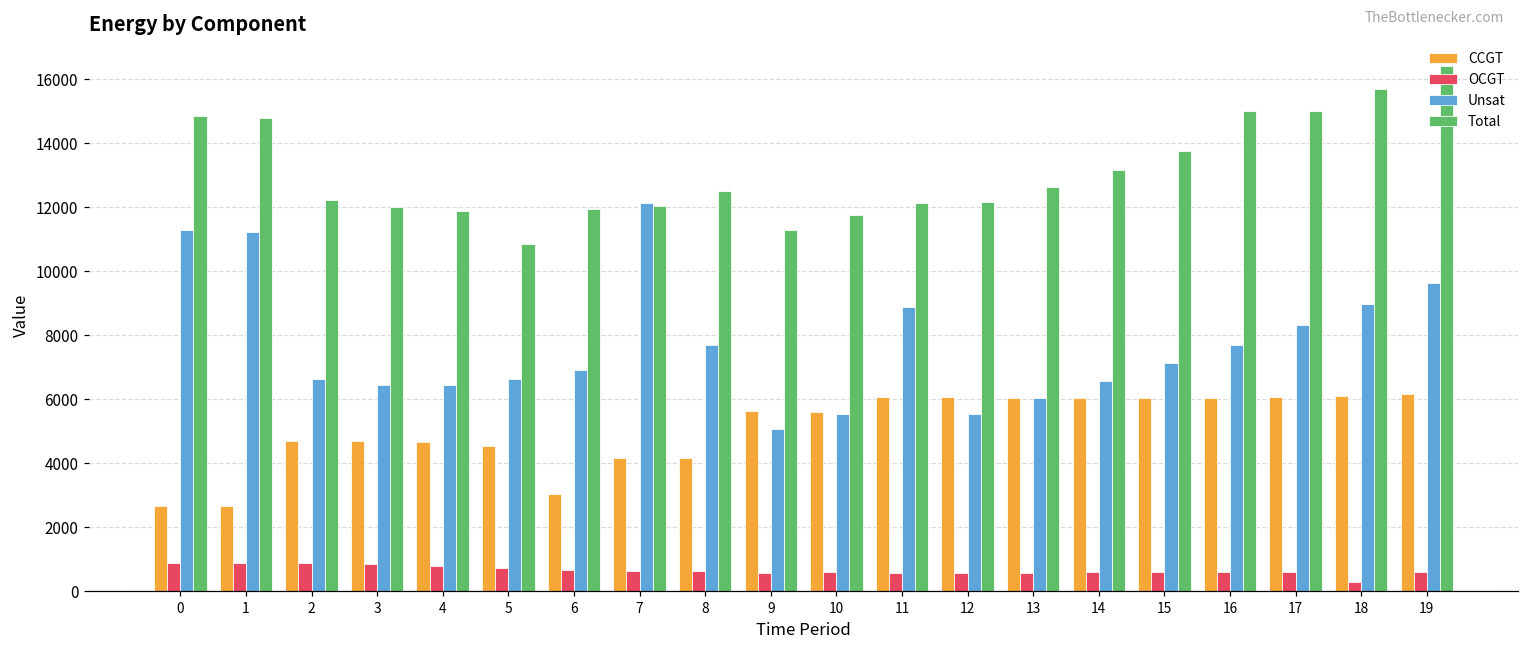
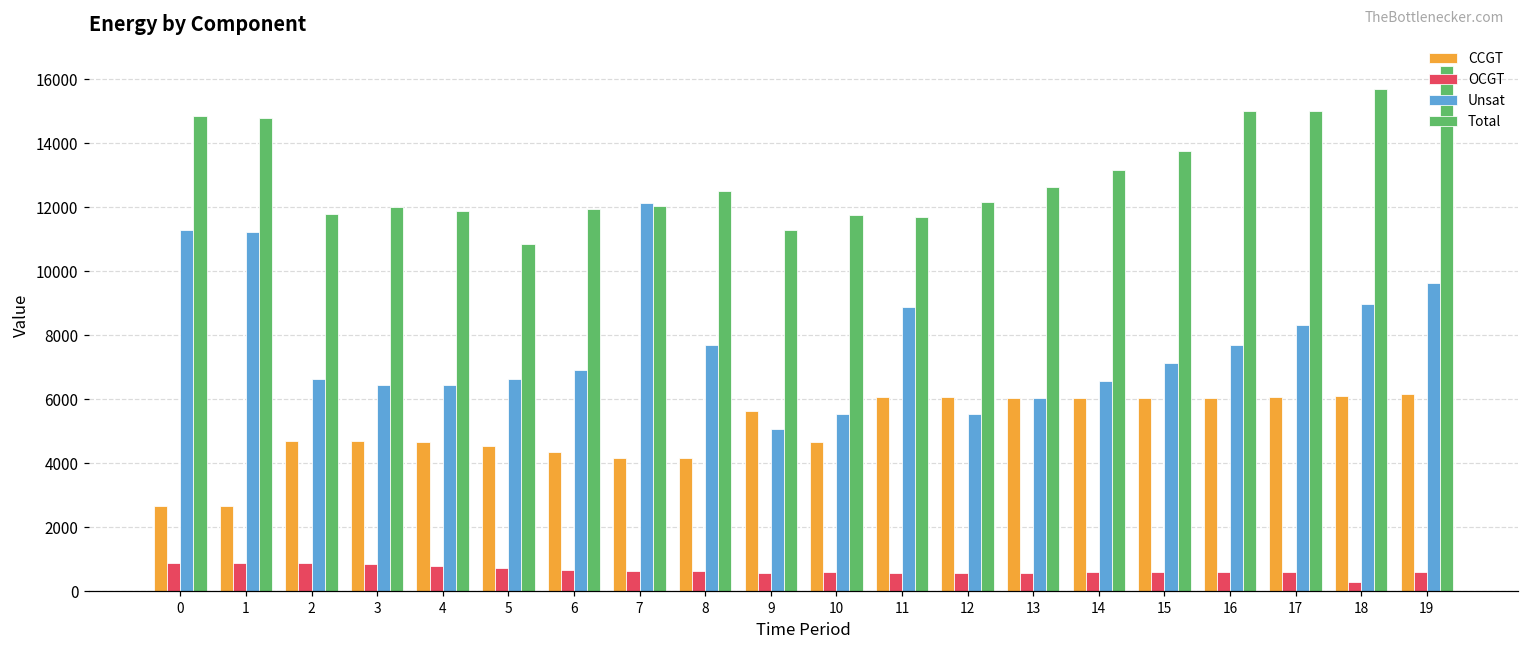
Total, 2: 12200 -> 11800
CCGT, 6: 3000 -> 4400
CCGT, 10: 5600 -> 4700
Total, 11: 12100 -> 11700
